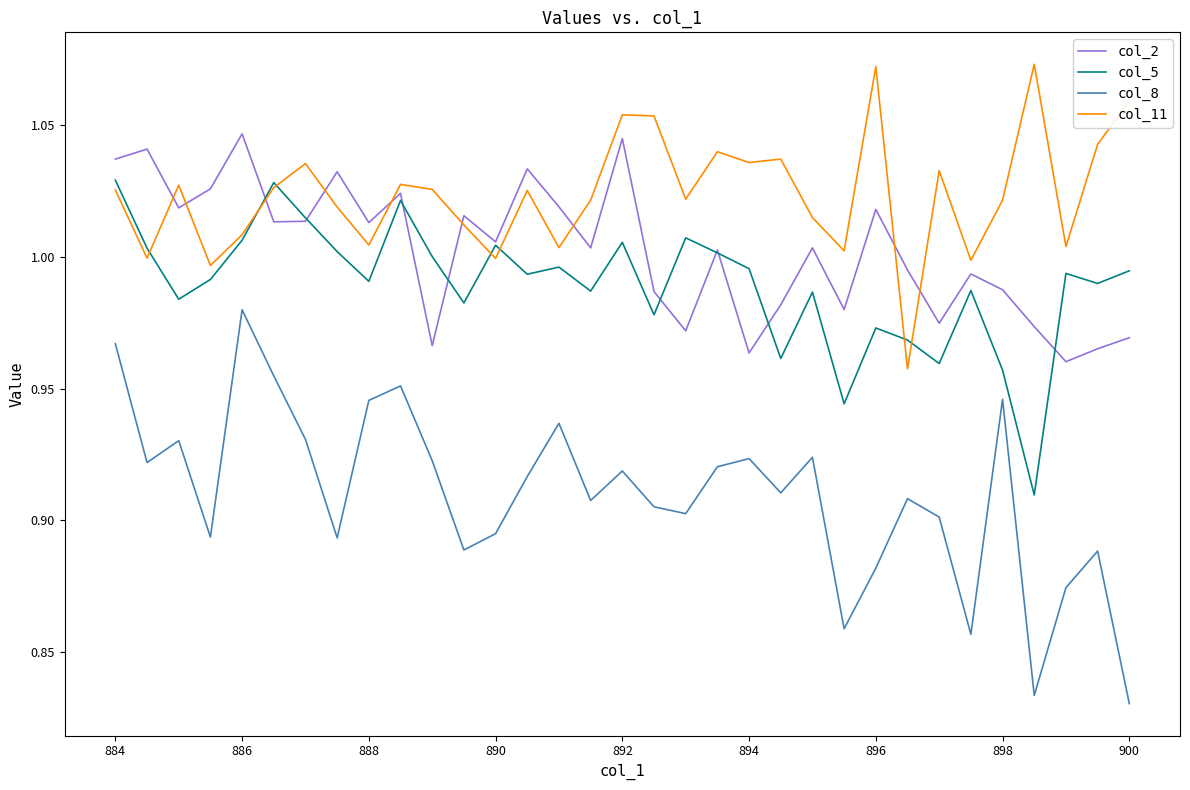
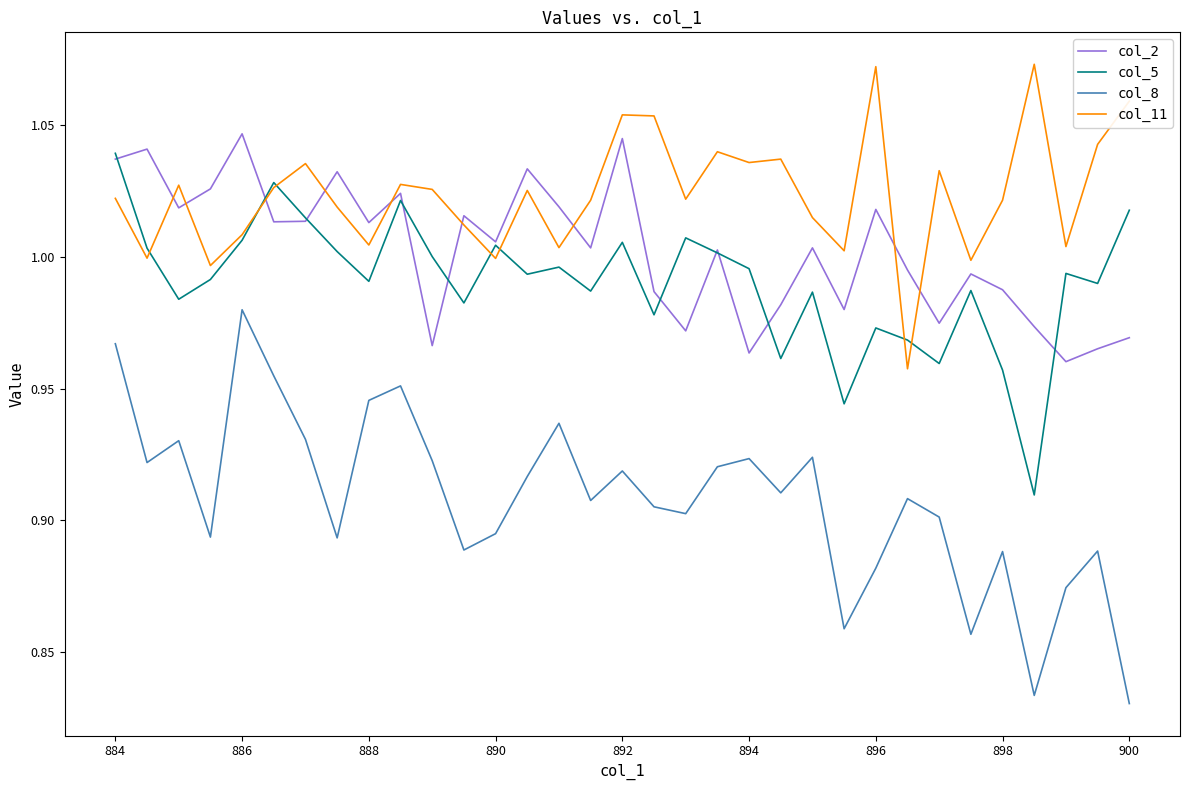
col_5, 884: 1.029 -> 1.039
col_11, 884: 1.025 -> 1.022
col_8, 898: 0.946 -> 0.888
col_5, 900: 0.995 -> 1.018
